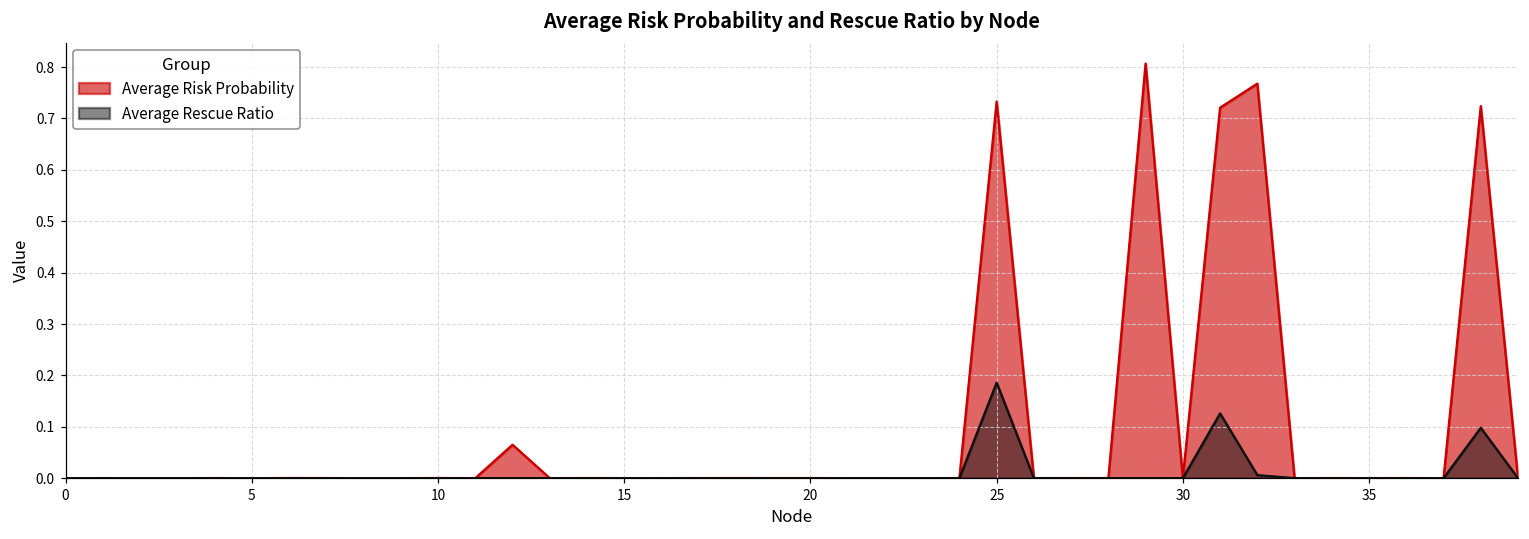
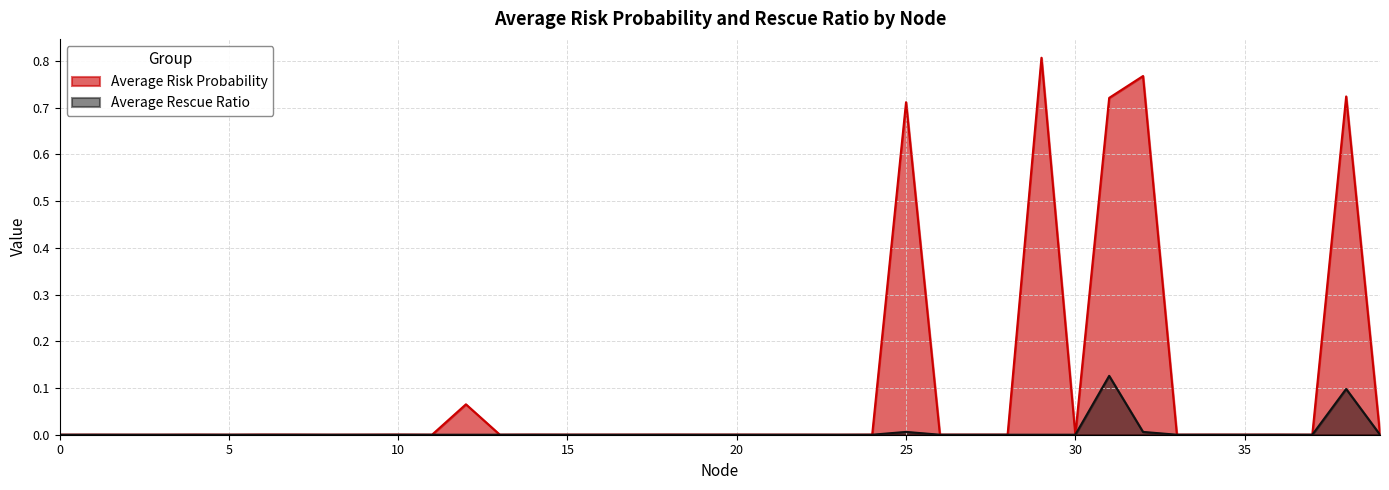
Average Risk Probability, 25: 0.73 -> 0.71
Average Rescue Ratio, 25: 0.19 -> 0.01
